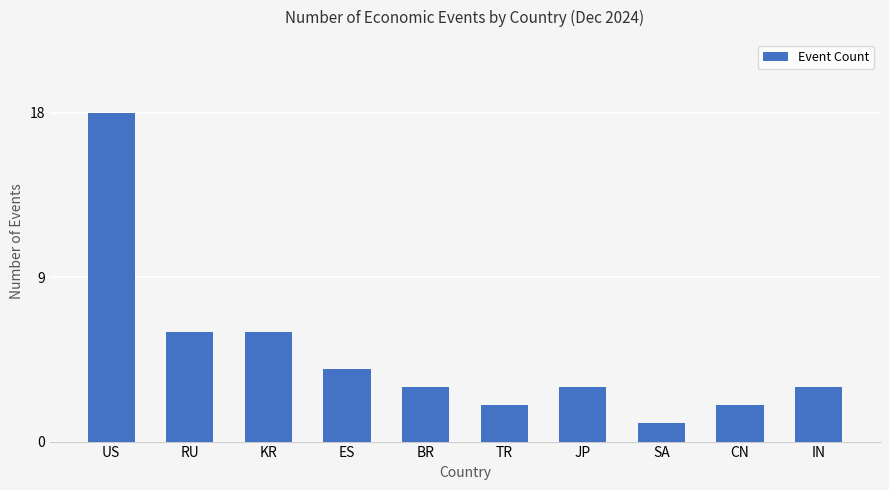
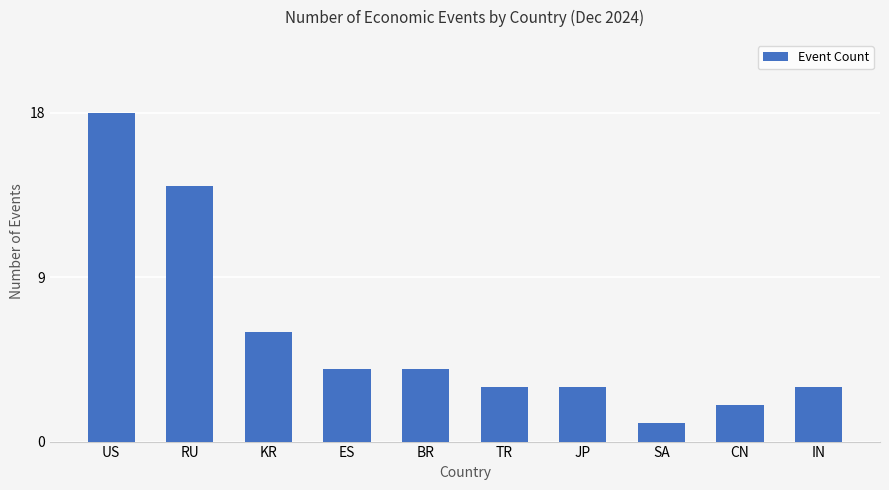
RU: 6 -> 14
BR: 3 -> 4
TR: 2 -> 3
